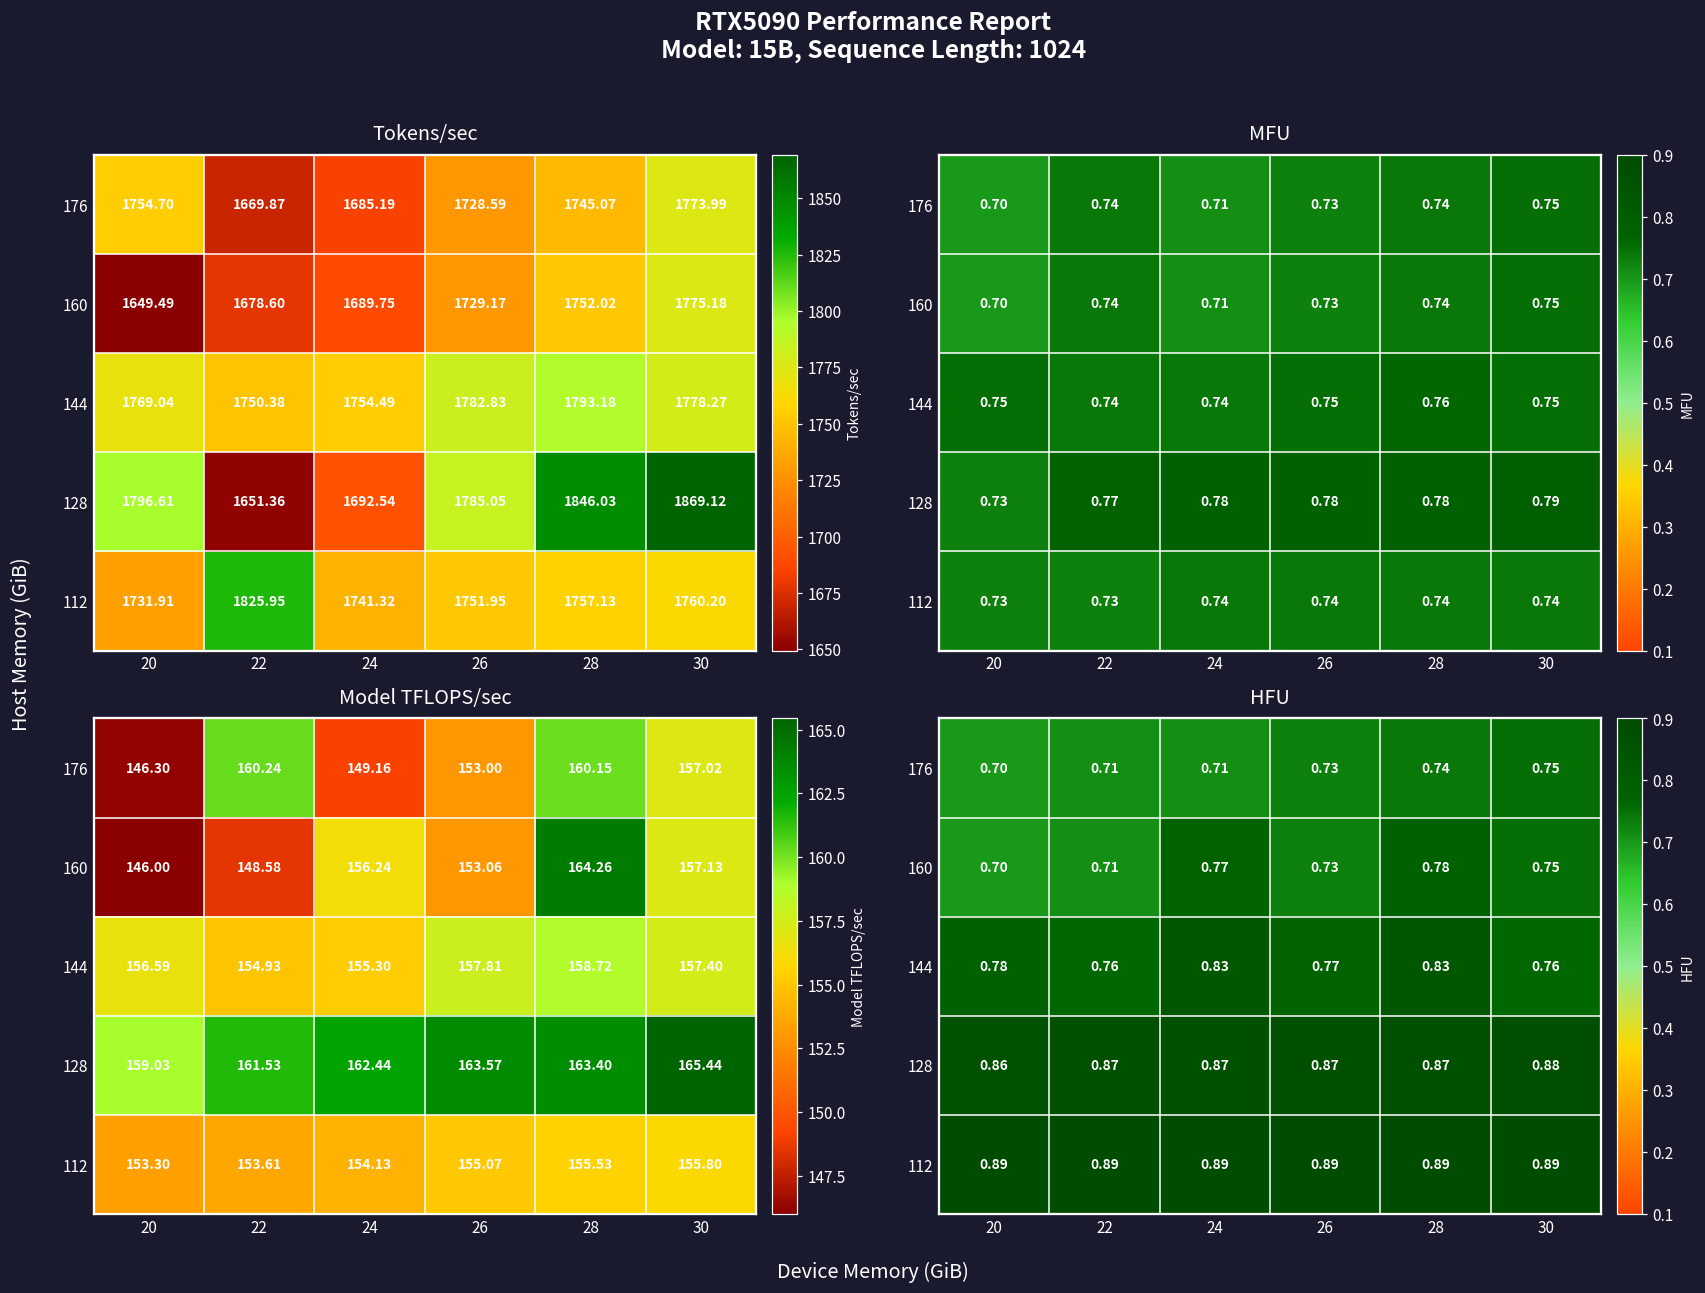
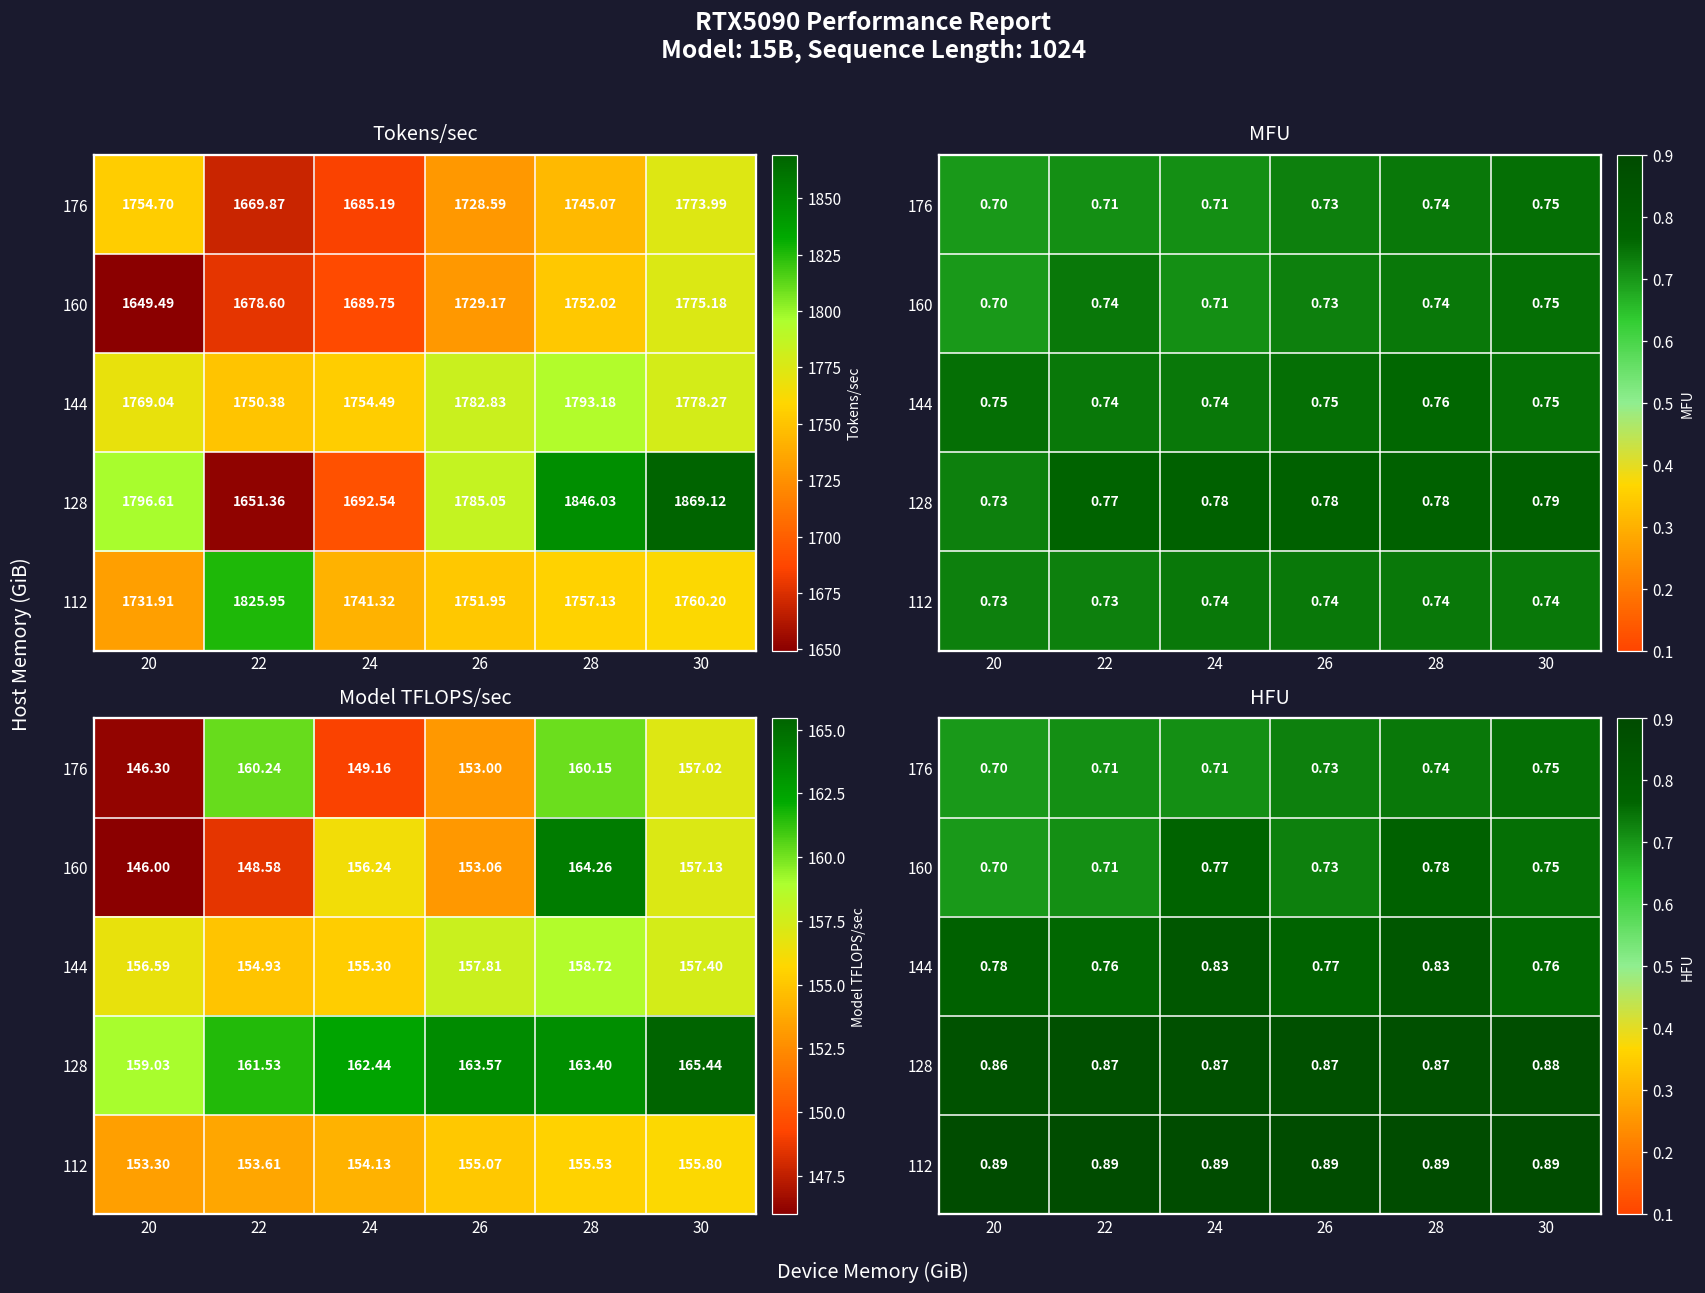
MFU, 176, 22: 0.74 -> 0.71
